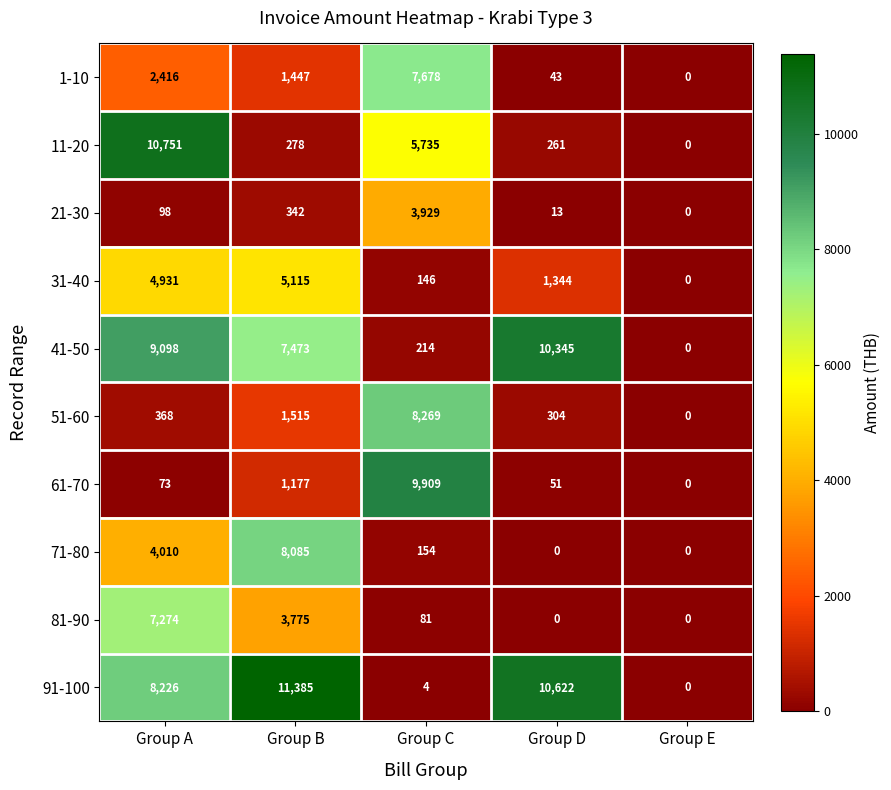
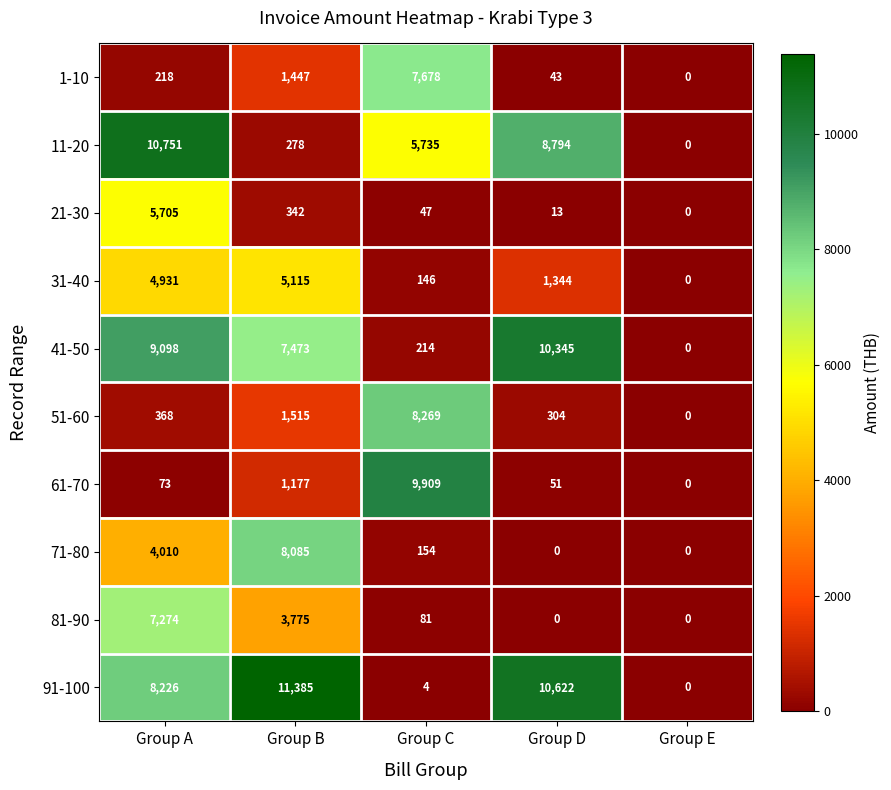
1-10, Group A: 2,416 -> 218
11-20, Group D: 261 -> 8,794
21-30, Group A: 98 -> 5,705
21-30, Group C: 3,929 -> 47
